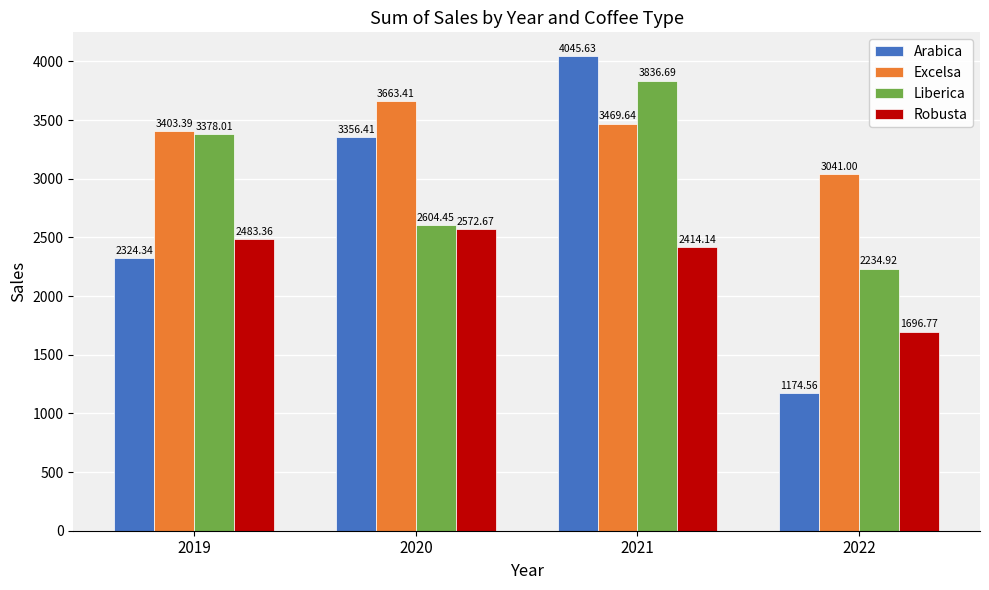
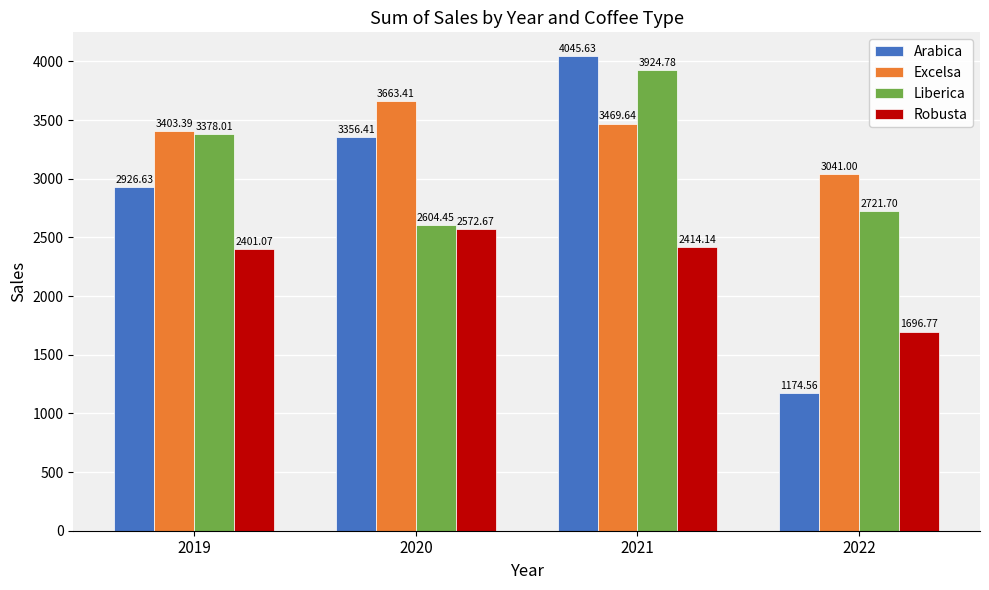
Arabica, 2019: 2324.34 -> 2926.63
Robusta, 2019: 2483.36 -> 2401.07
Liberica, 2021: 3836.69 -> 3924.78
Liberica, 2022: 2234.92 -> 2721.70
